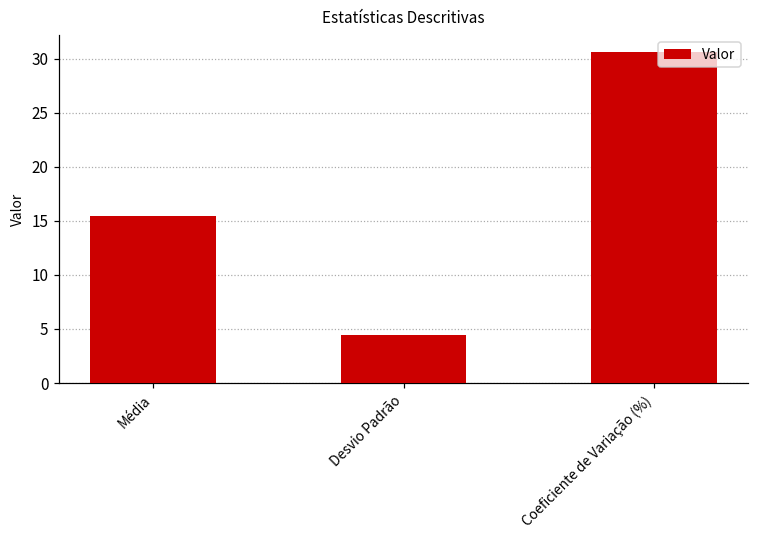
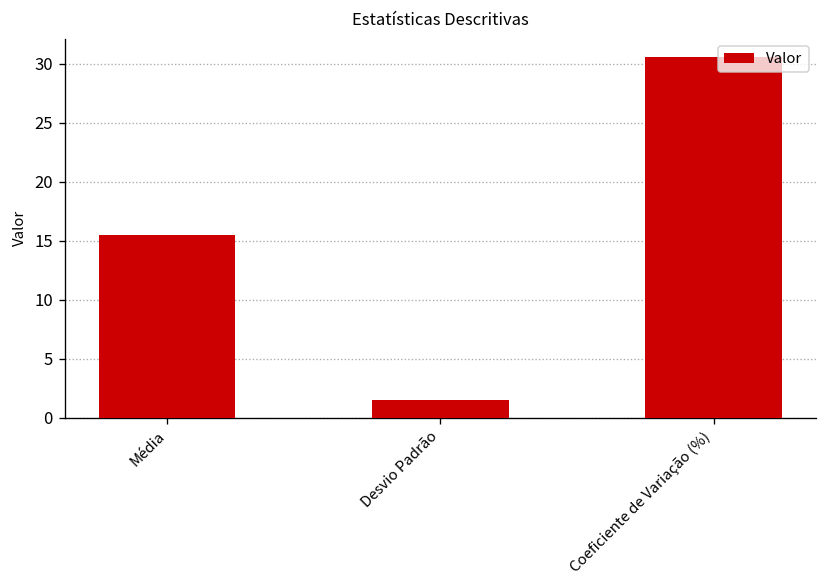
Desvio Padrão: 4 -> 2
